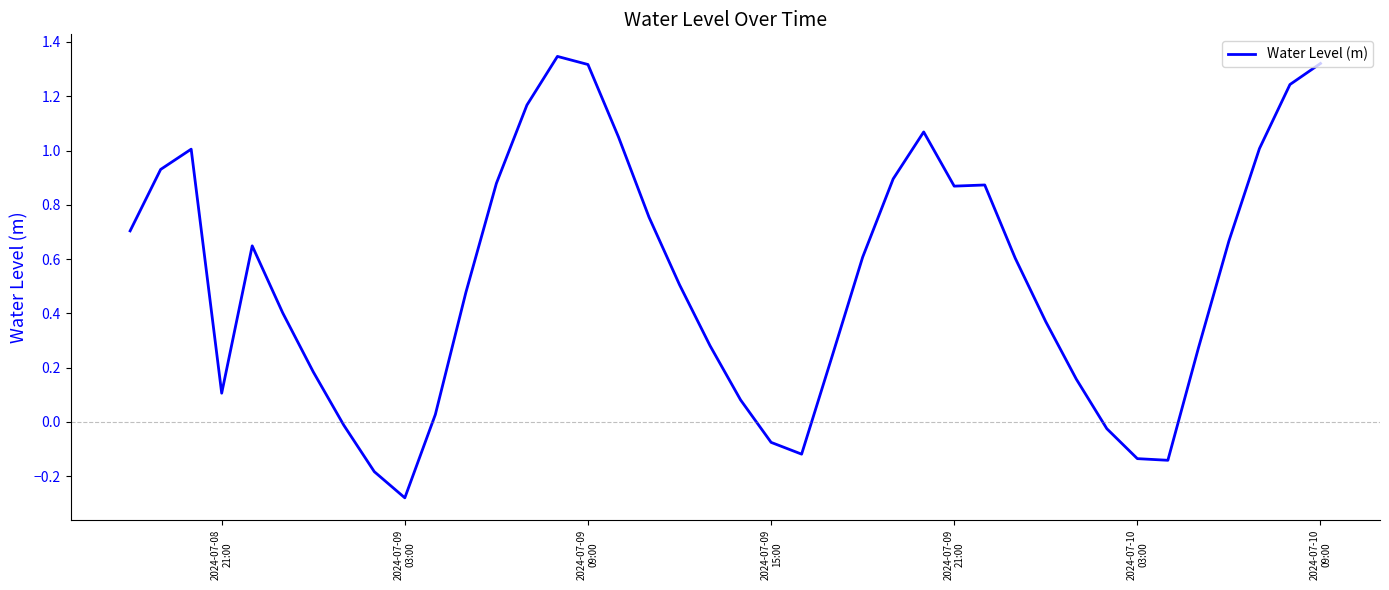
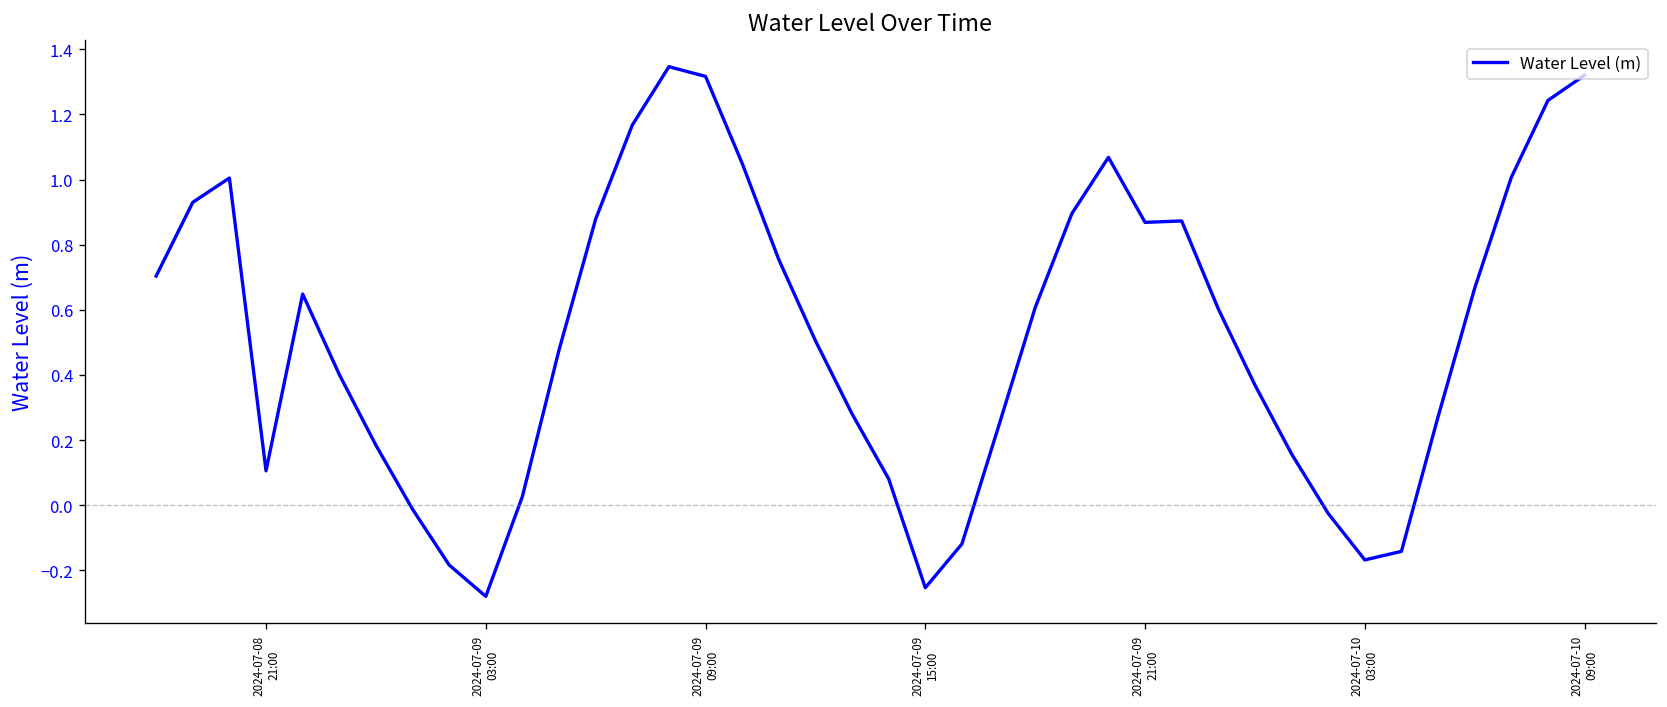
2024-07-09 15:00: -0.08 -> -0.25
2024-07-10 03:00: -0.14 -> -0.17
